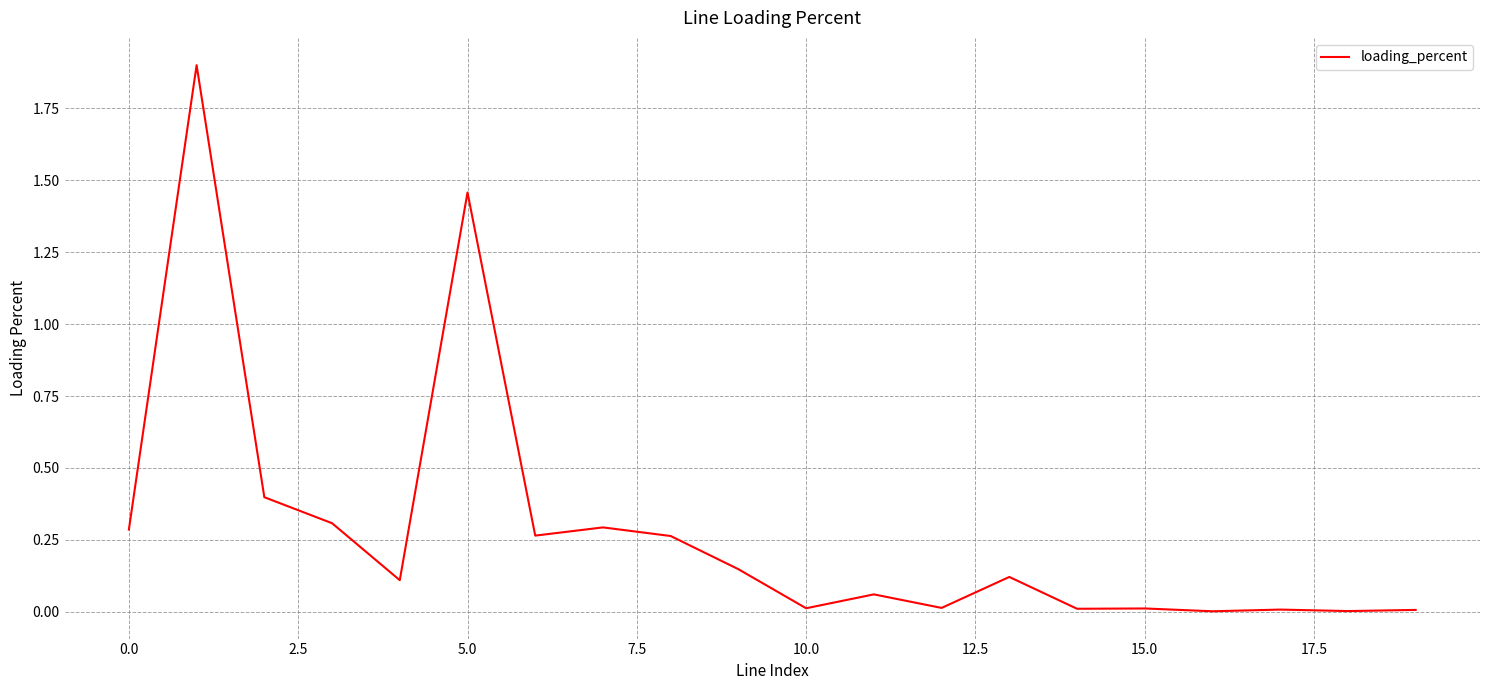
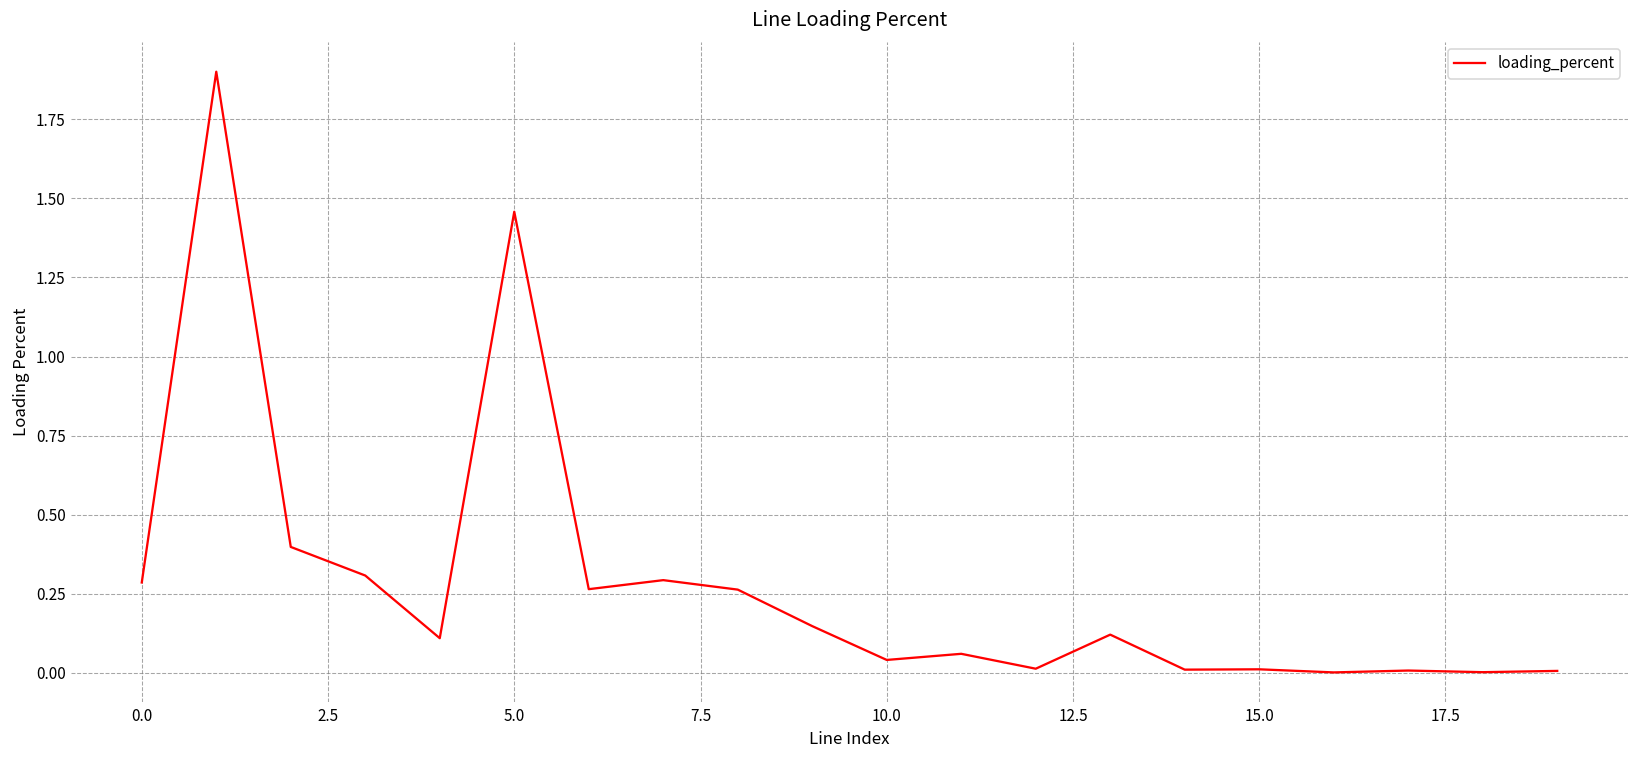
10.0: 0.01 -> 0.04
